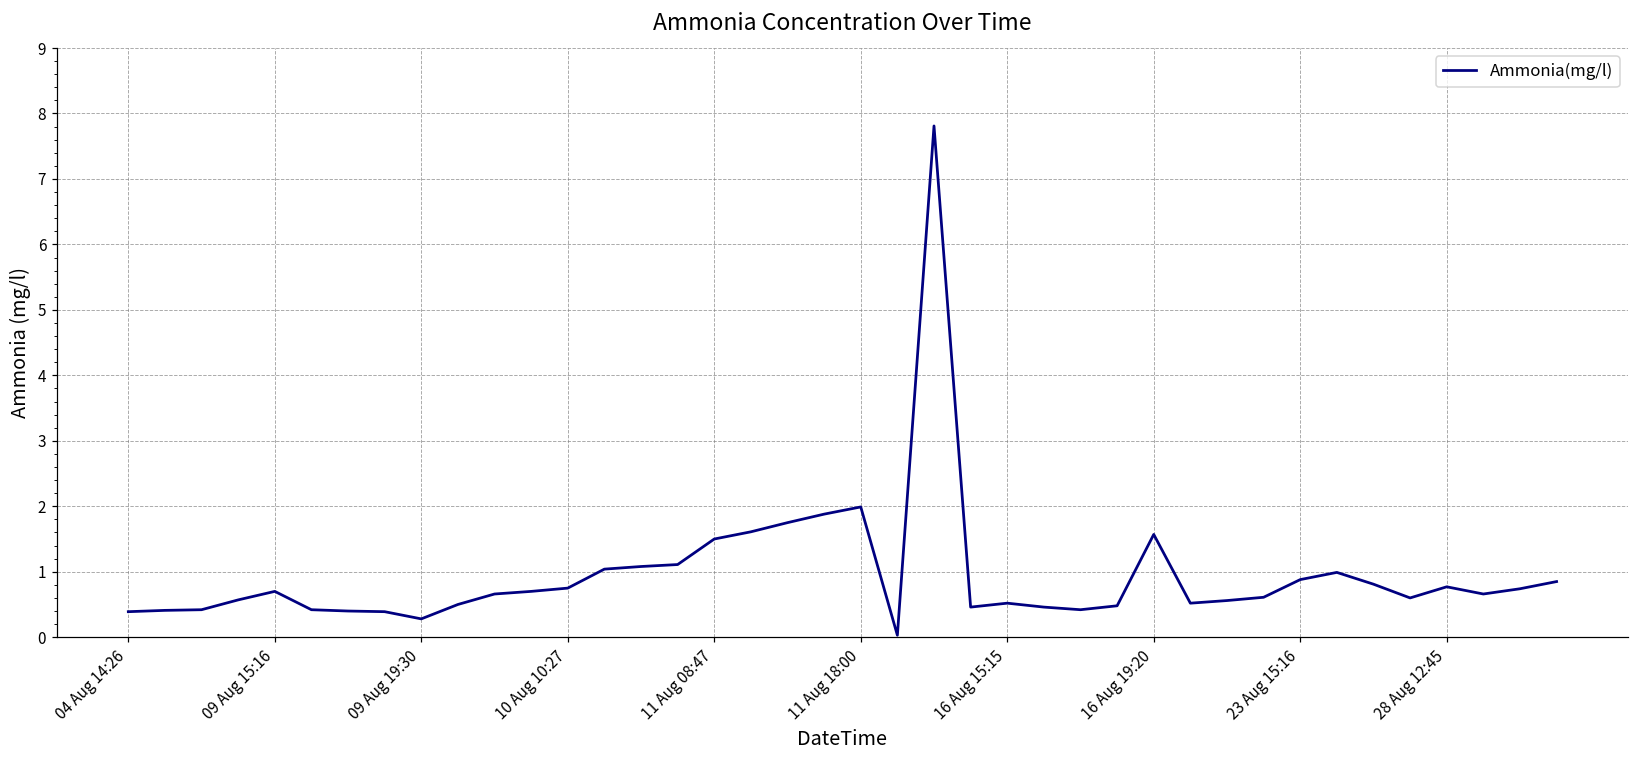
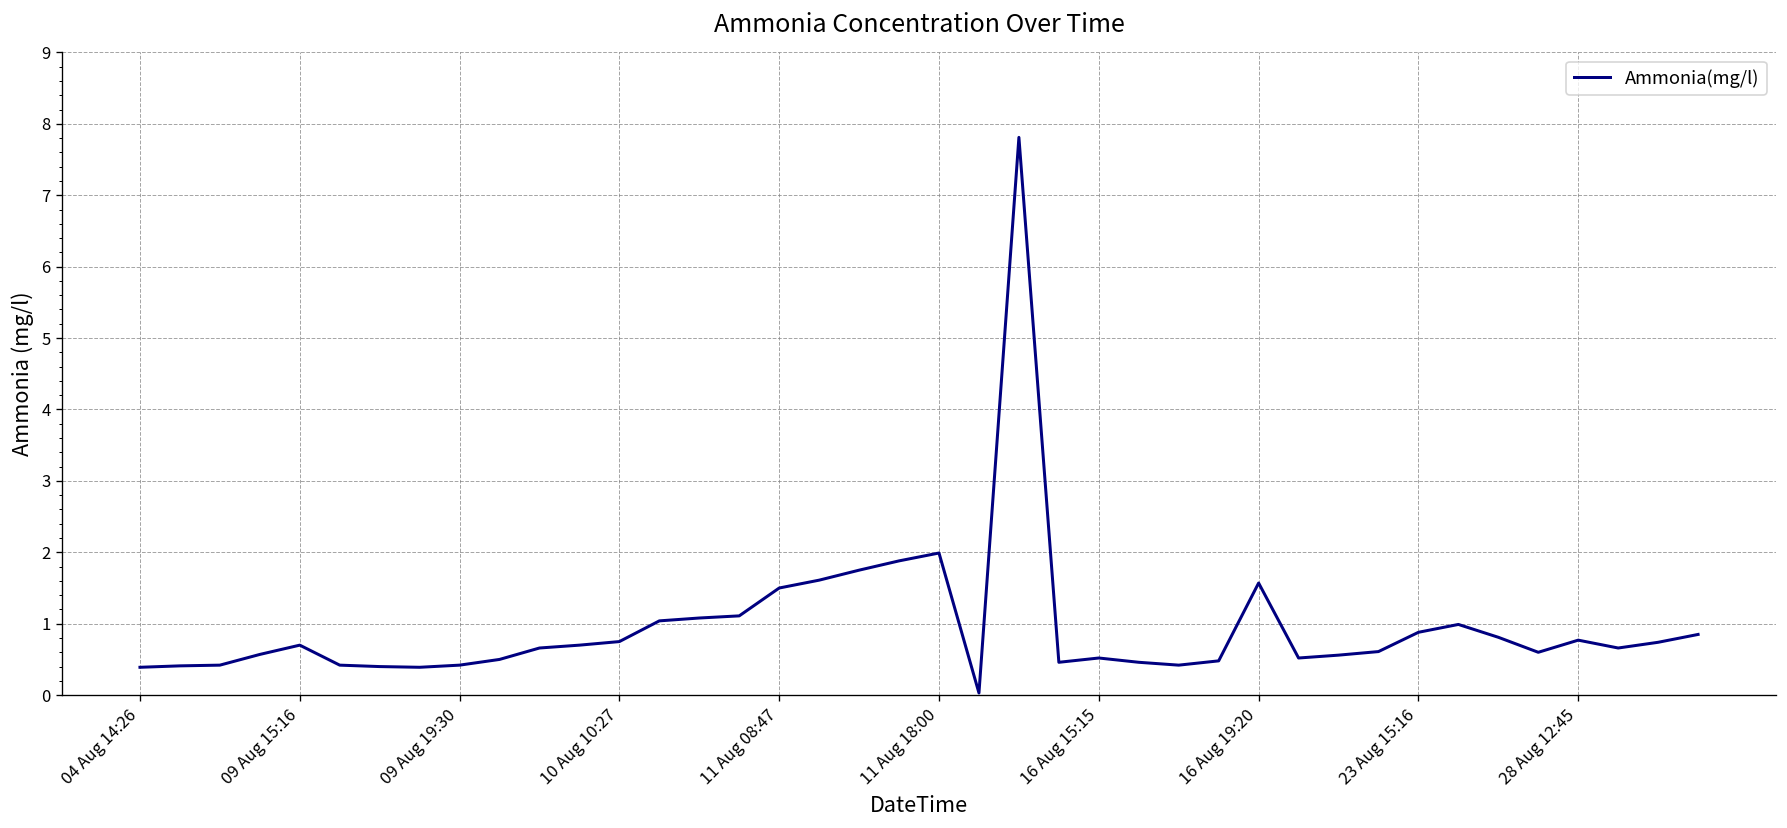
09 Aug 19:30: 0.3 -> 0.4
